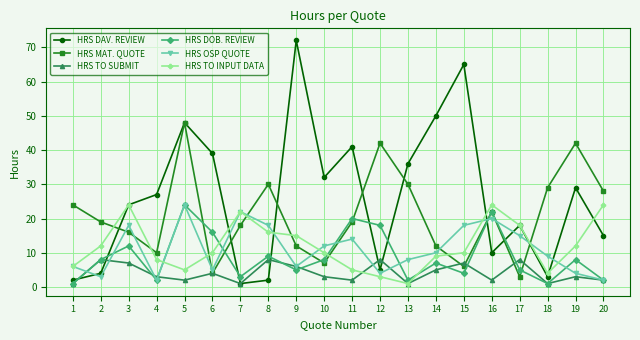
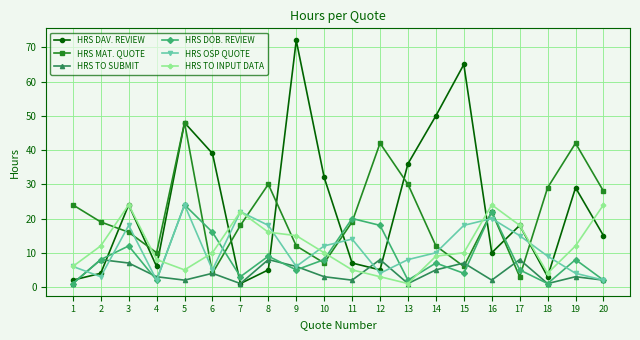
HRS DAV. REVIEW, 4: 27 -> 6
HRS DAV. REVIEW, 8: 2 -> 5
HRS DAV. REVIEW, 11: 41 -> 7
